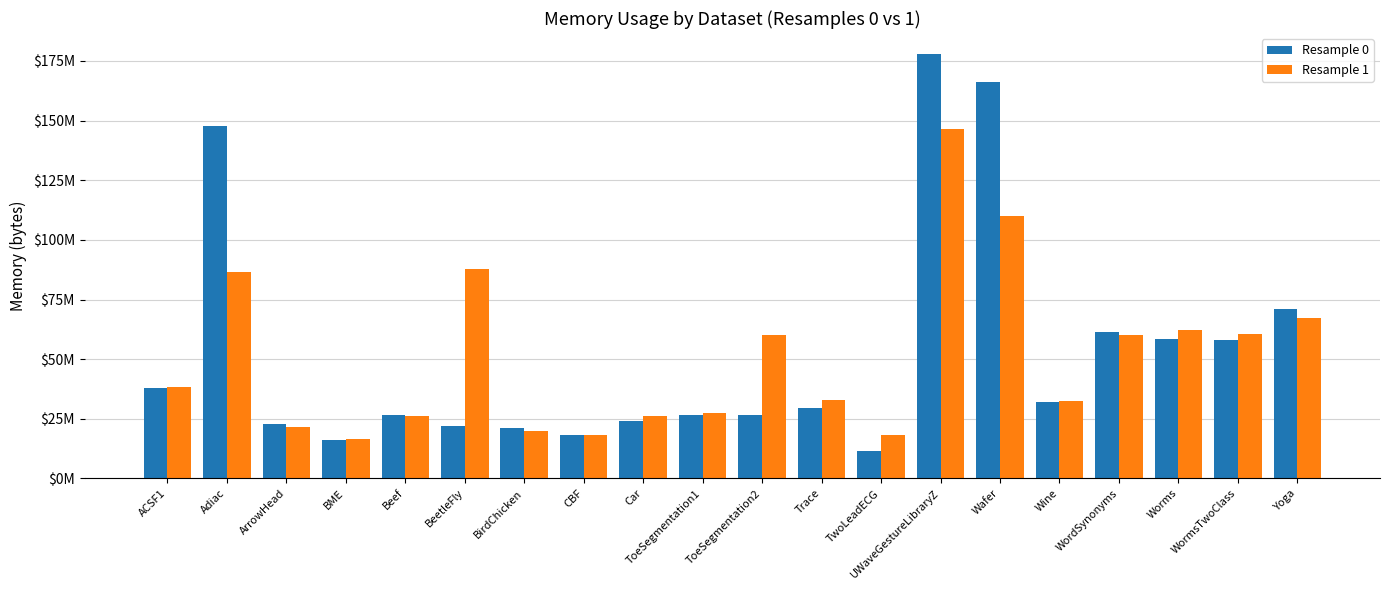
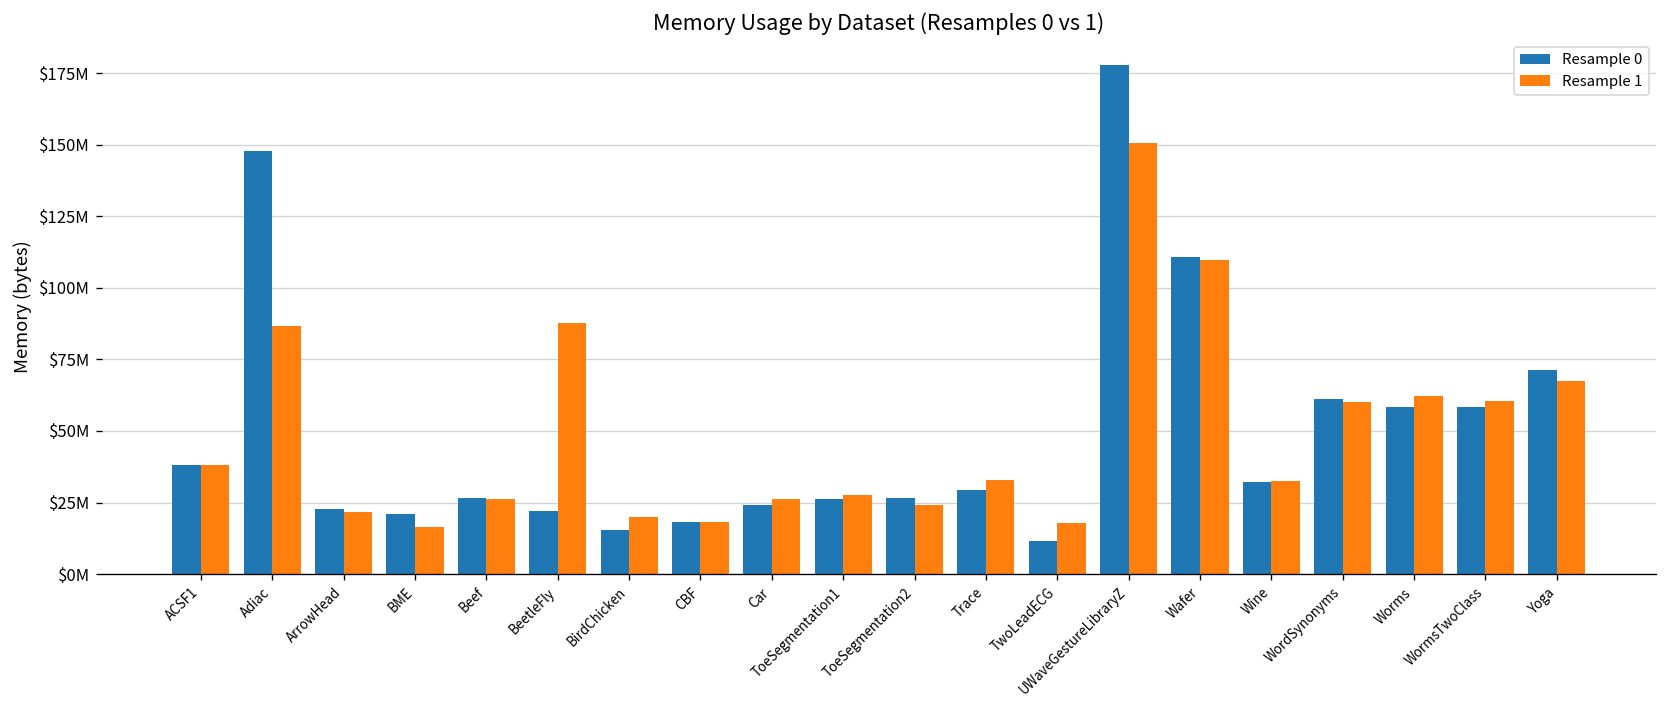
Resample 0, BME: $16000000 -> $21000000
Resample 0, BirdChicken: $21000000 -> $15000000
Resample 1, ToeSegmentation2: $60000000 -> $24000000
Resample 1, UWaveGestureLibraryZ: $147000000 -> $151000000
Resample 0, Wafer: $166000000 -> $111000000
